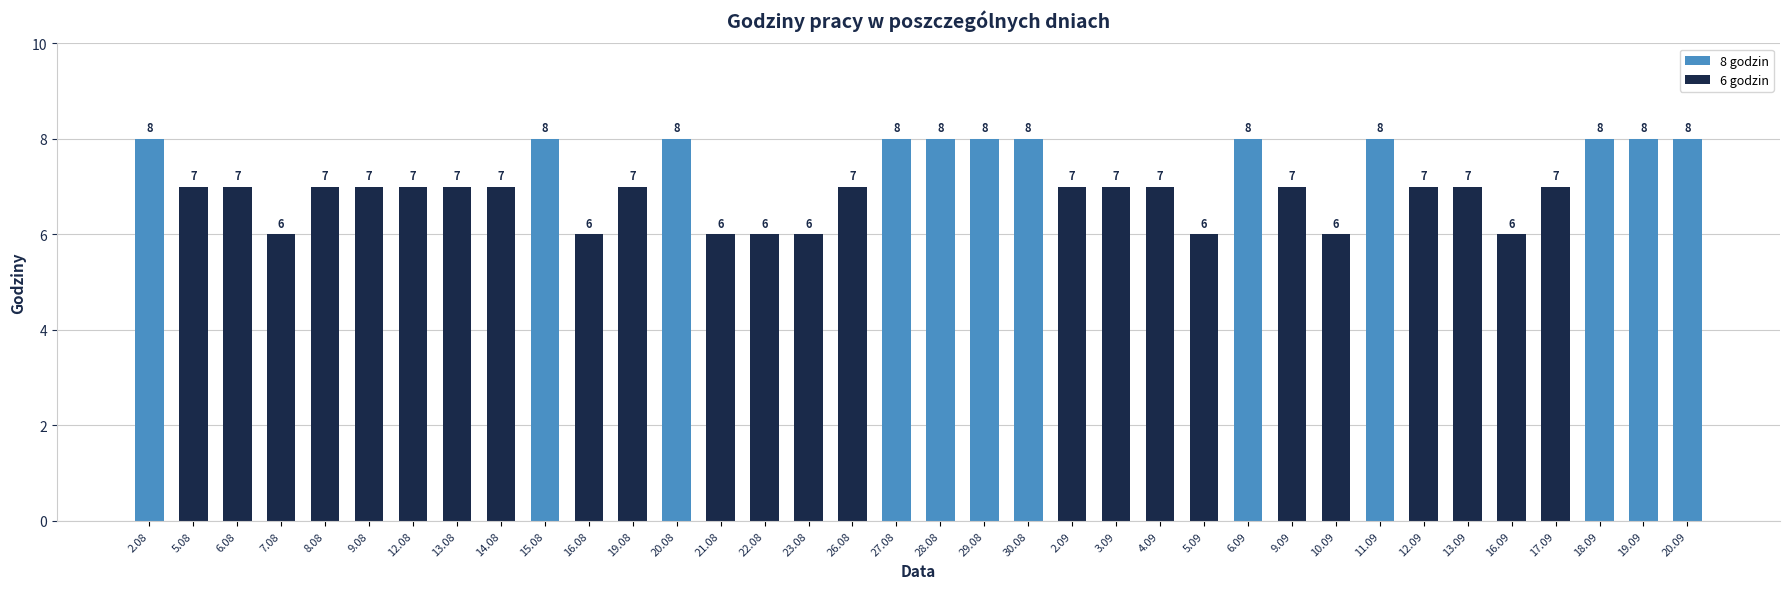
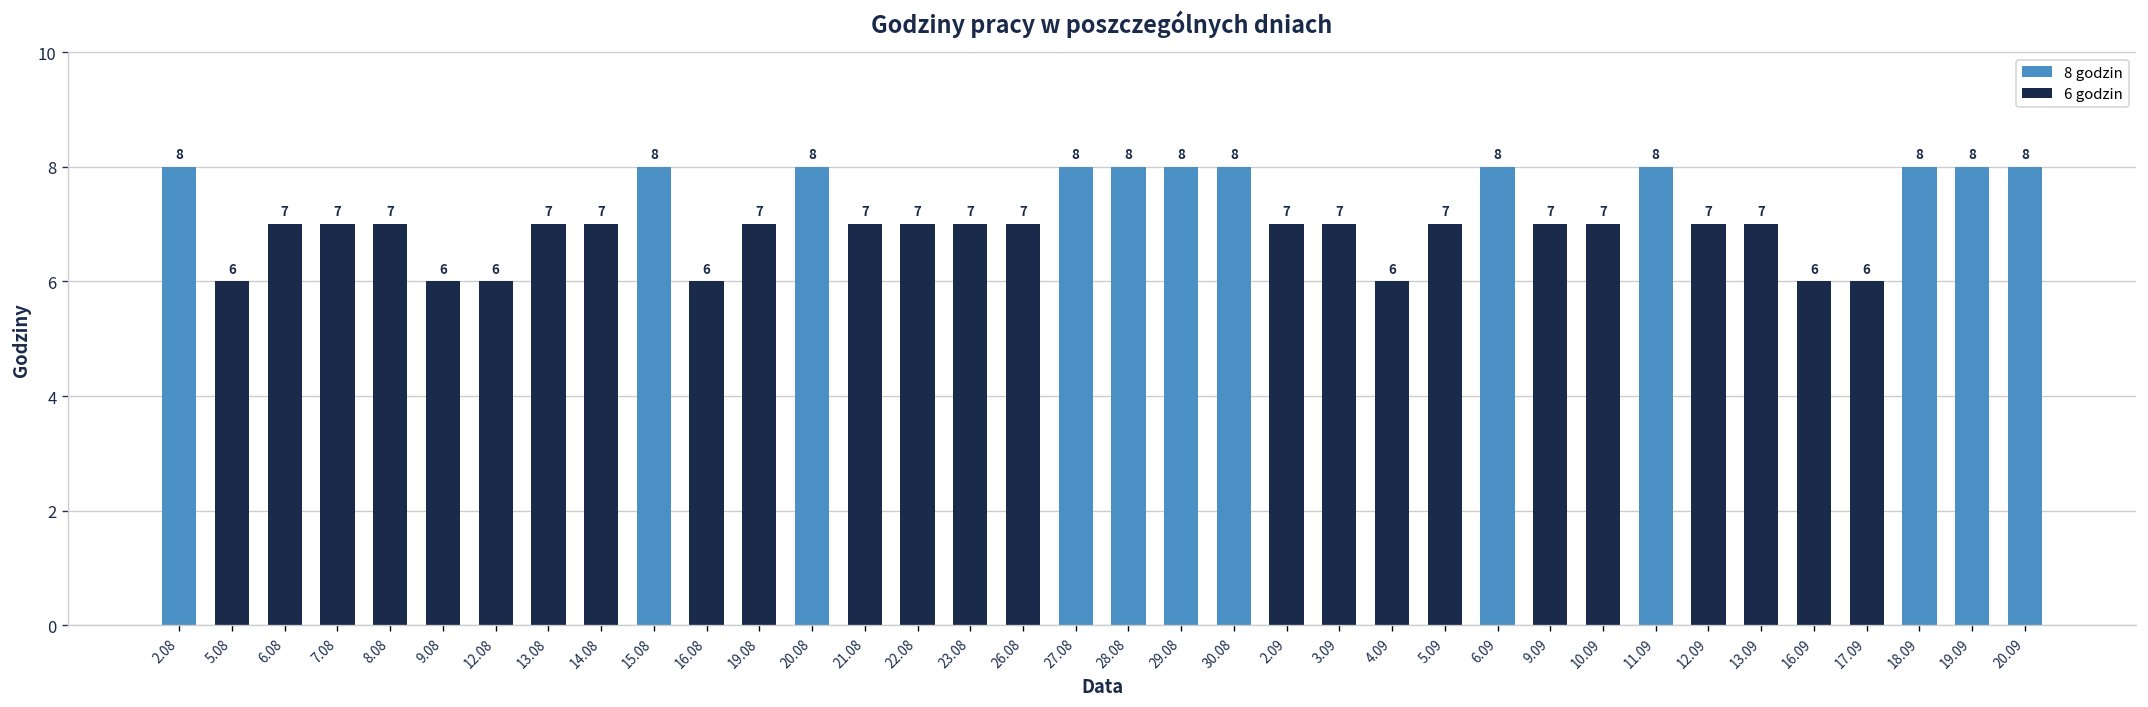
5.08: 7 -> 6
7.08: 6 -> 7
9.08: 7 -> 6
12.08: 7 -> 6
21.08: 6 -> 7
22.08: 6 -> 7
23.08: 6 -> 7
4.09: 7 -> 6
5.09: 6 -> 7
10.09: 6 -> 7
17.09: 7 -> 6
